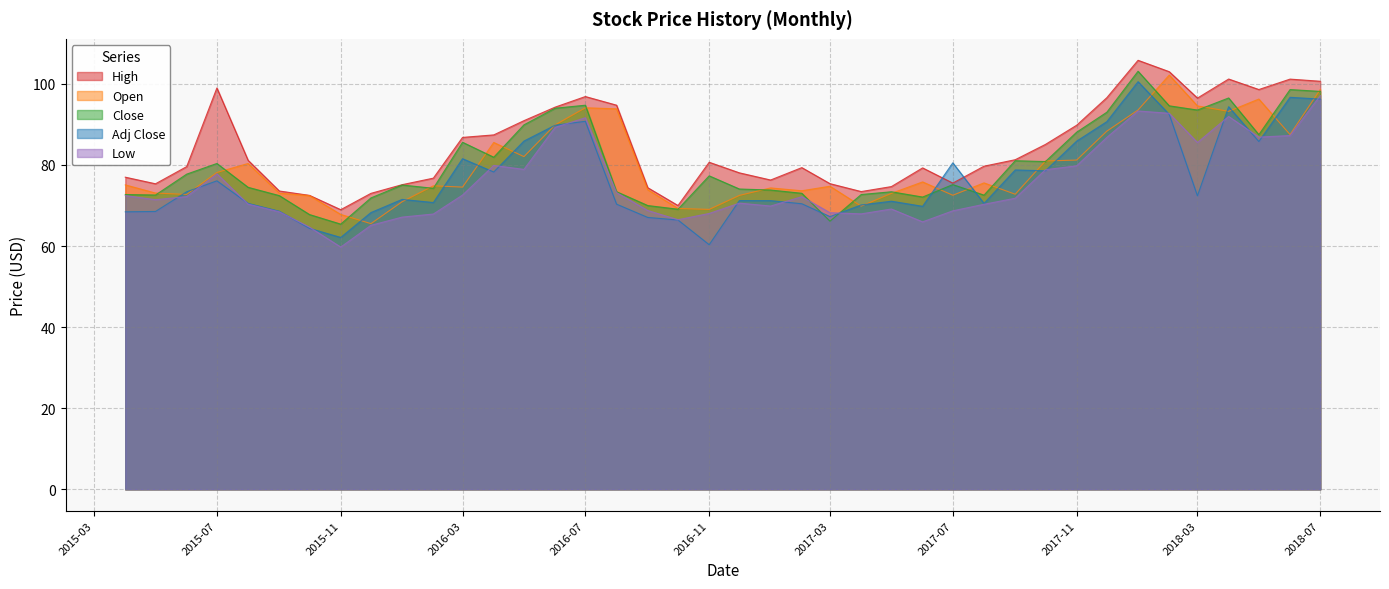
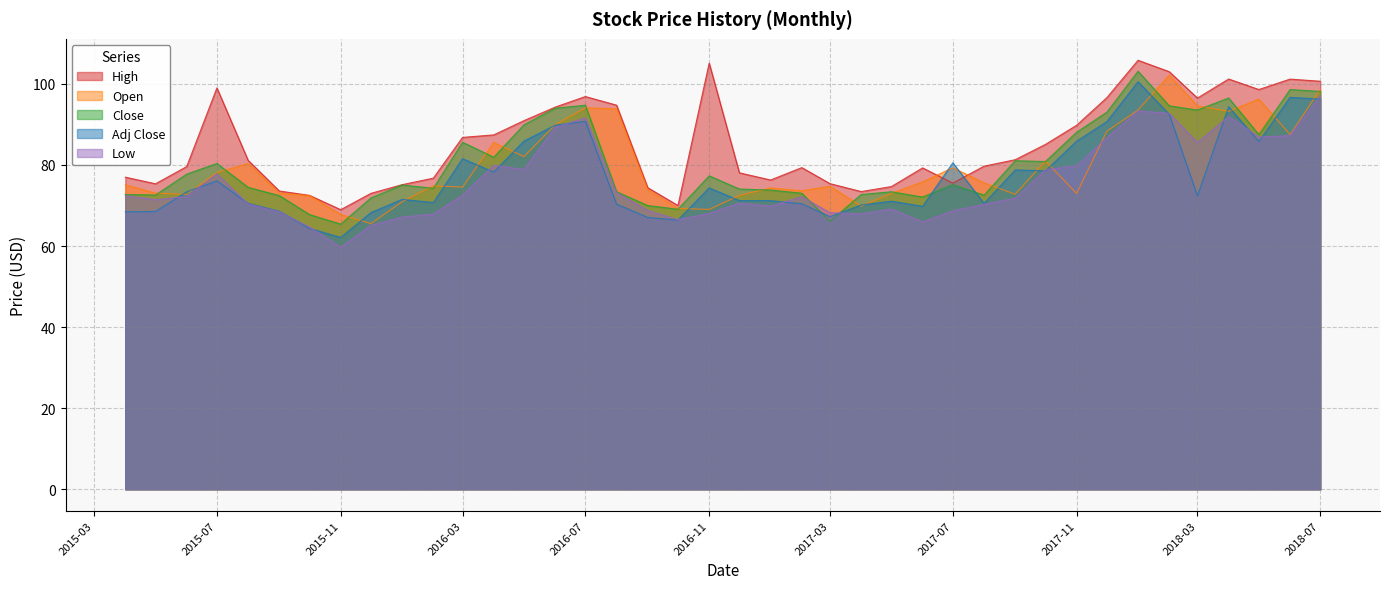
High, 2016-11: 81 -> 105
Adj Close, 2016-11: 60 -> 74
Open, 2017-07: 73 -> 79
Open, 2017-11: 81 -> 73
